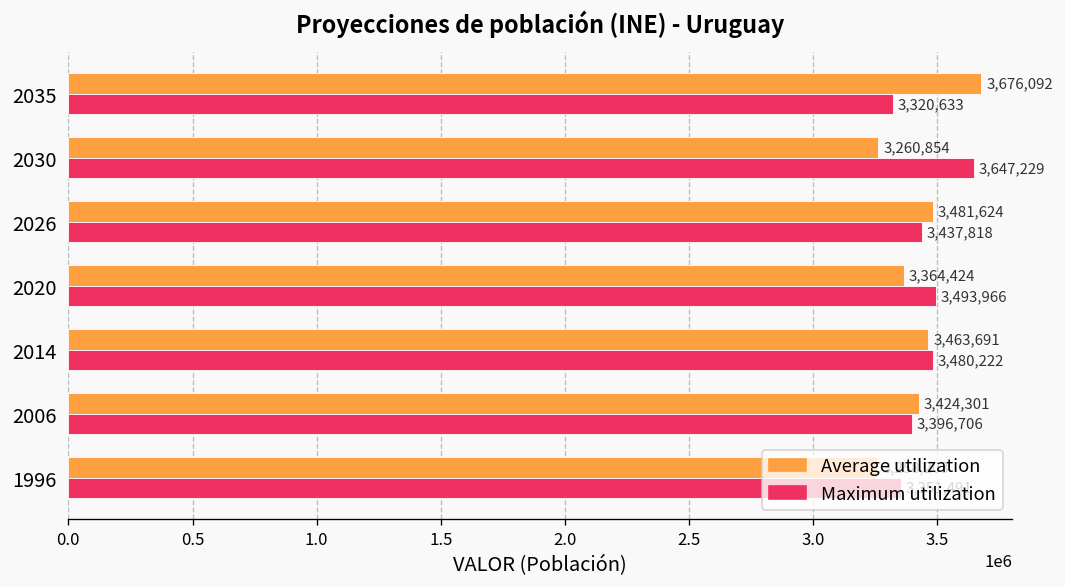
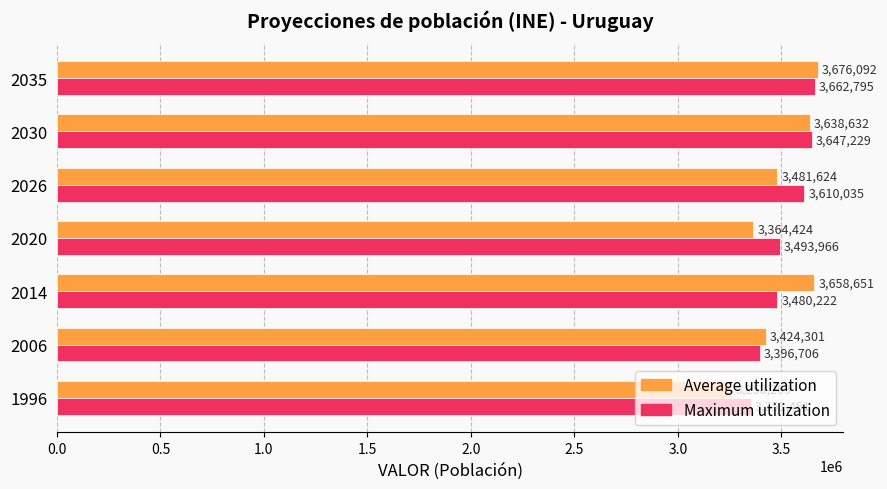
Maximum utilization, 2035: 3,320,633 -> 3,662,795
Average utilization, 2030: 3,260,854 -> 3,638,632
Maximum utilization, 2026: 3,437,818 -> 3,610,035
Average utilization, 2014: 3,463,691 -> 3,658,651
